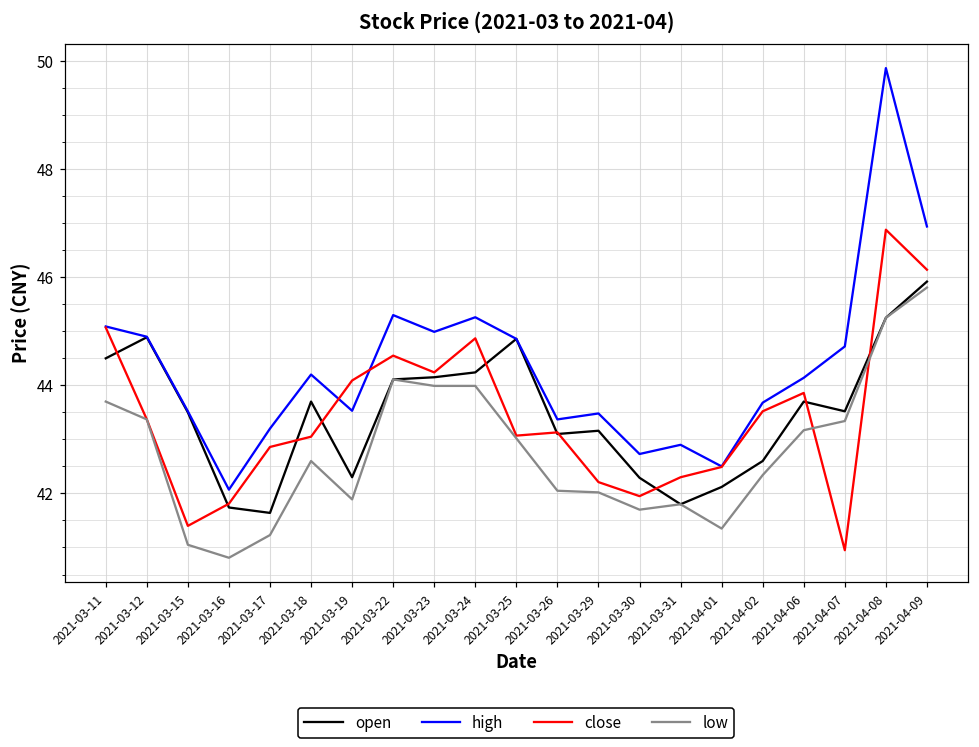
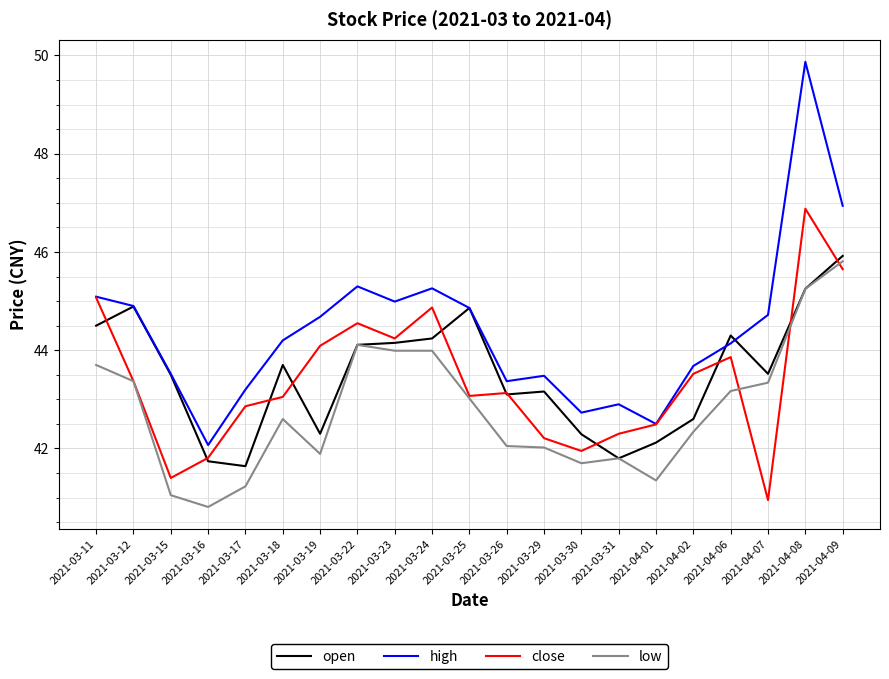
high, 2021-03-19: 43.5 -> 44.7
open, 2021-04-06: 43.7 -> 44.3
close, 2021-04-09: 46.1 -> 45.7
